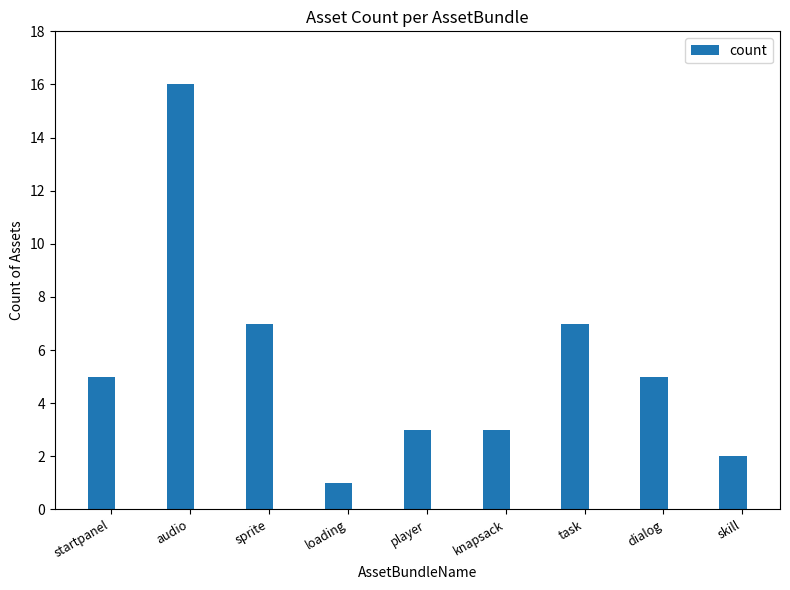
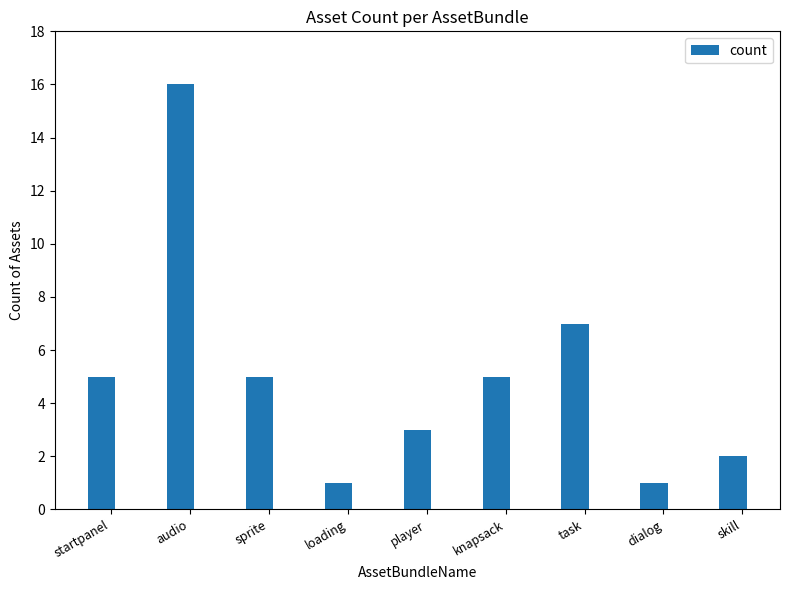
sprite: 7 -> 5
knapsack: 3 -> 5
dialog: 5 -> 1
